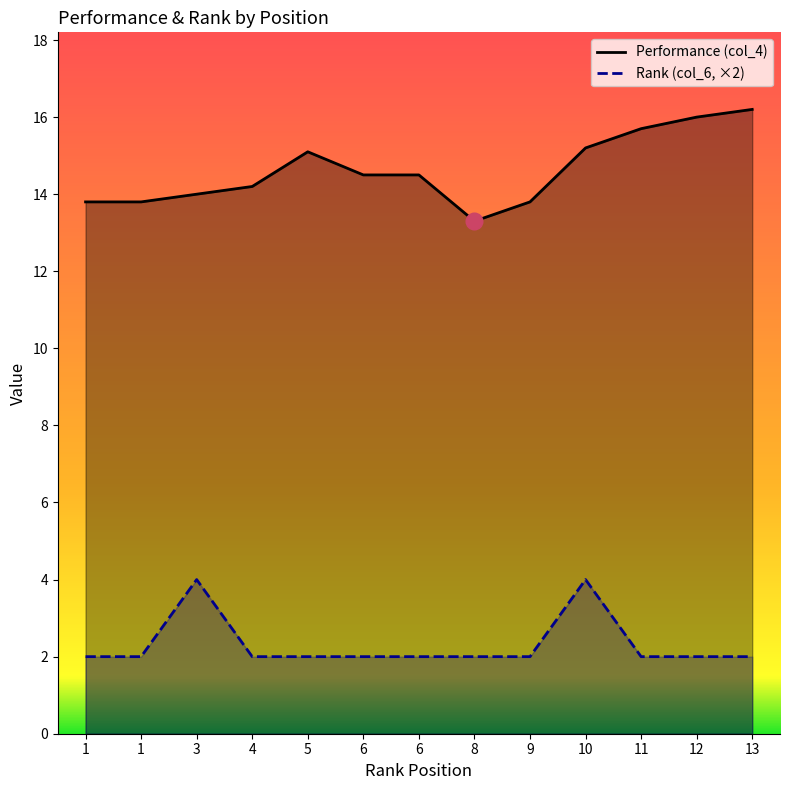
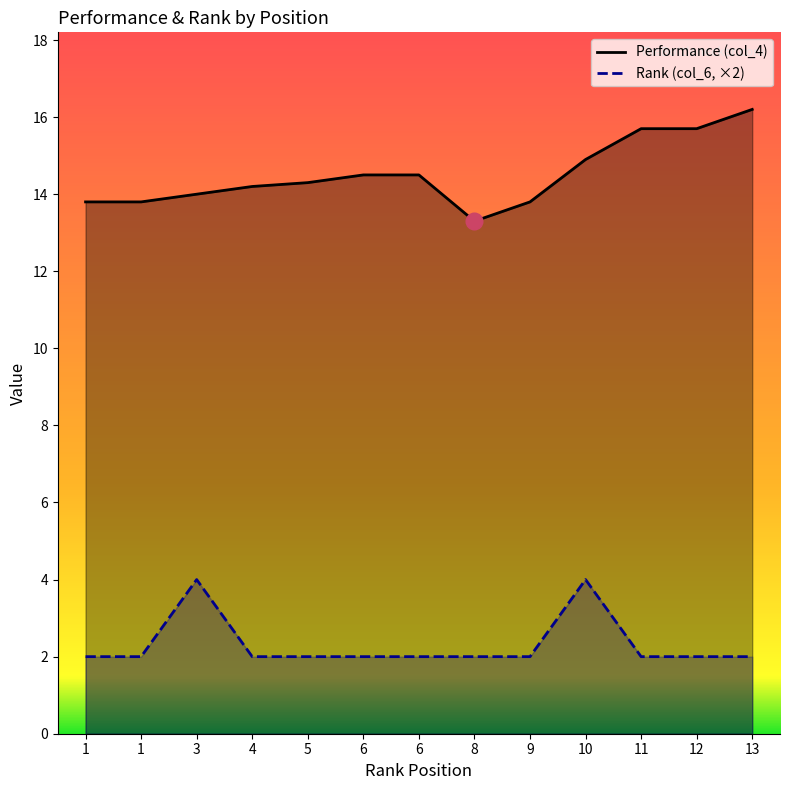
Performance (col_4), 5: 15.1 -> 14.3
Performance (col_4), 10: 15.2 -> 14.9
Performance (col_4), 12: 16.0 -> 15.7
